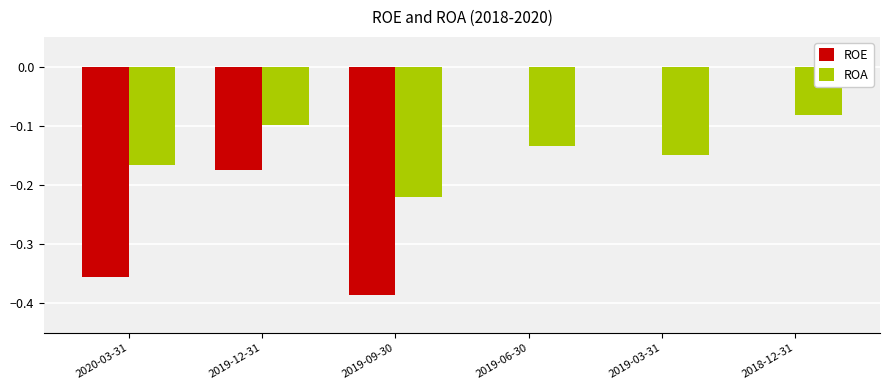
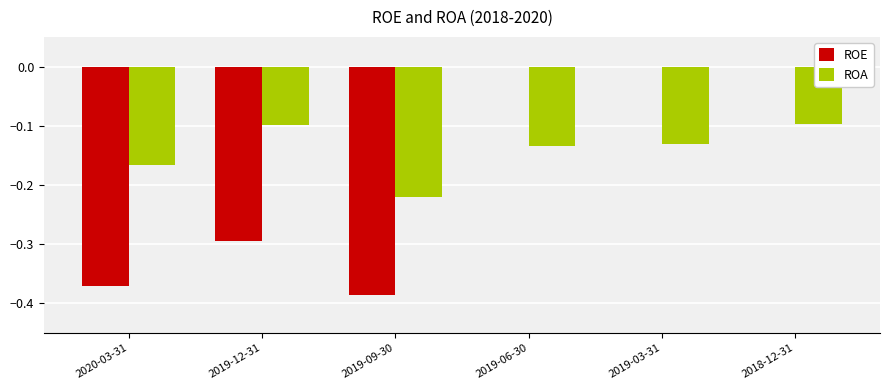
ROE, 2020-03-31: -0.36 -> -0.37
ROE, 2019-12-31: -0.17 -> -0.29
ROA, 2019-03-31: -0.15 -> -0.13
ROA, 2018-12-31: -0.08 -> -0.10
